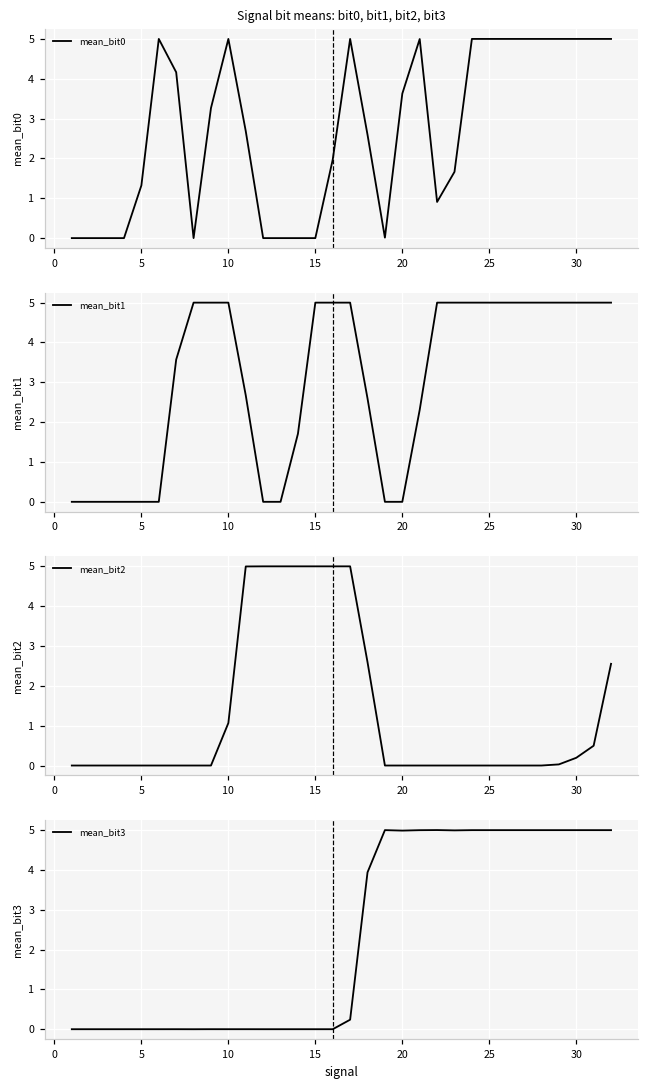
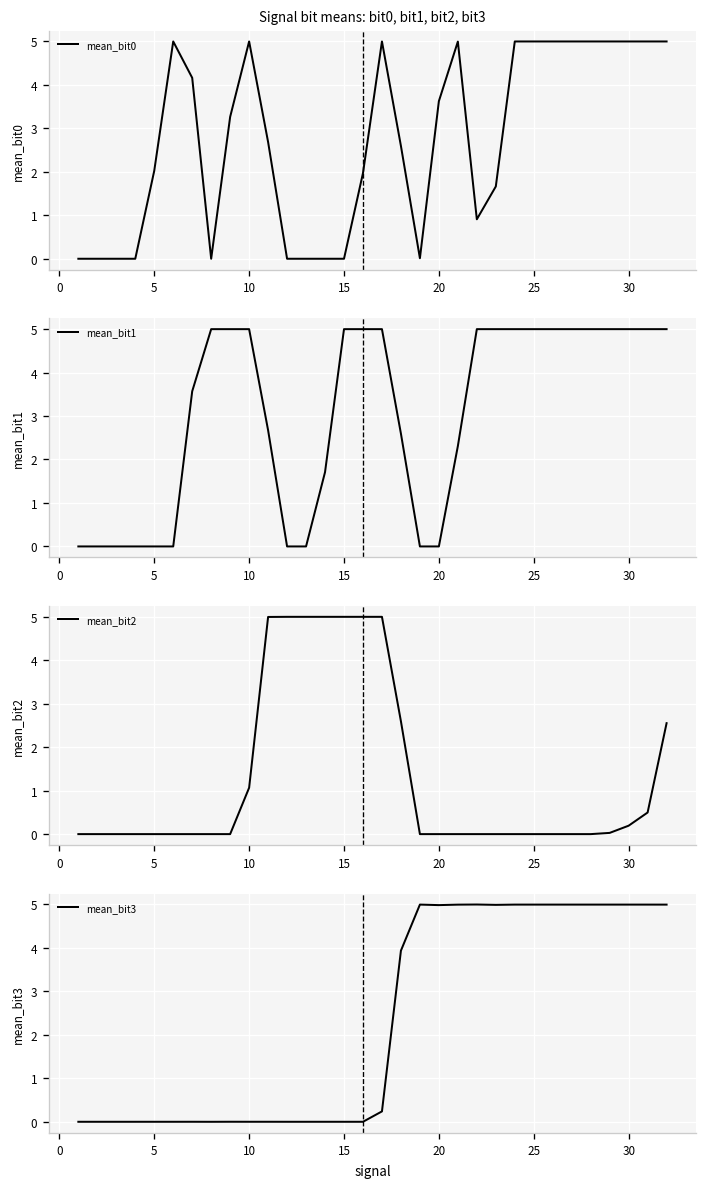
Signal bit means: bit0, bit1, bit2, bit3, 5: 1.3 -> 2.0
